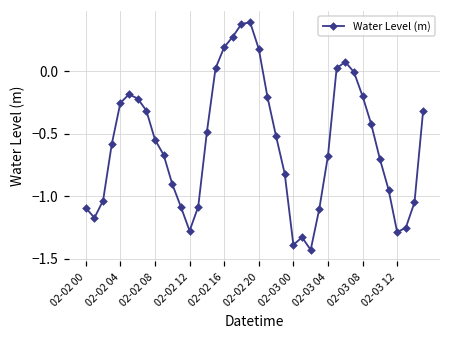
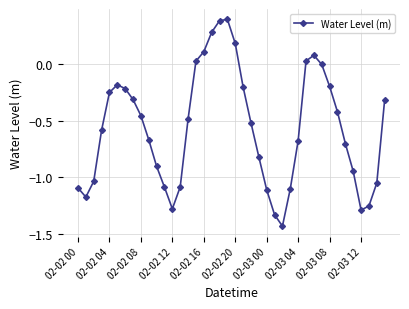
02-02 08: -0.55 -> -0.46
02-02 16: 0.19 -> 0.11
02-03 00: -1.39 -> -1.11
